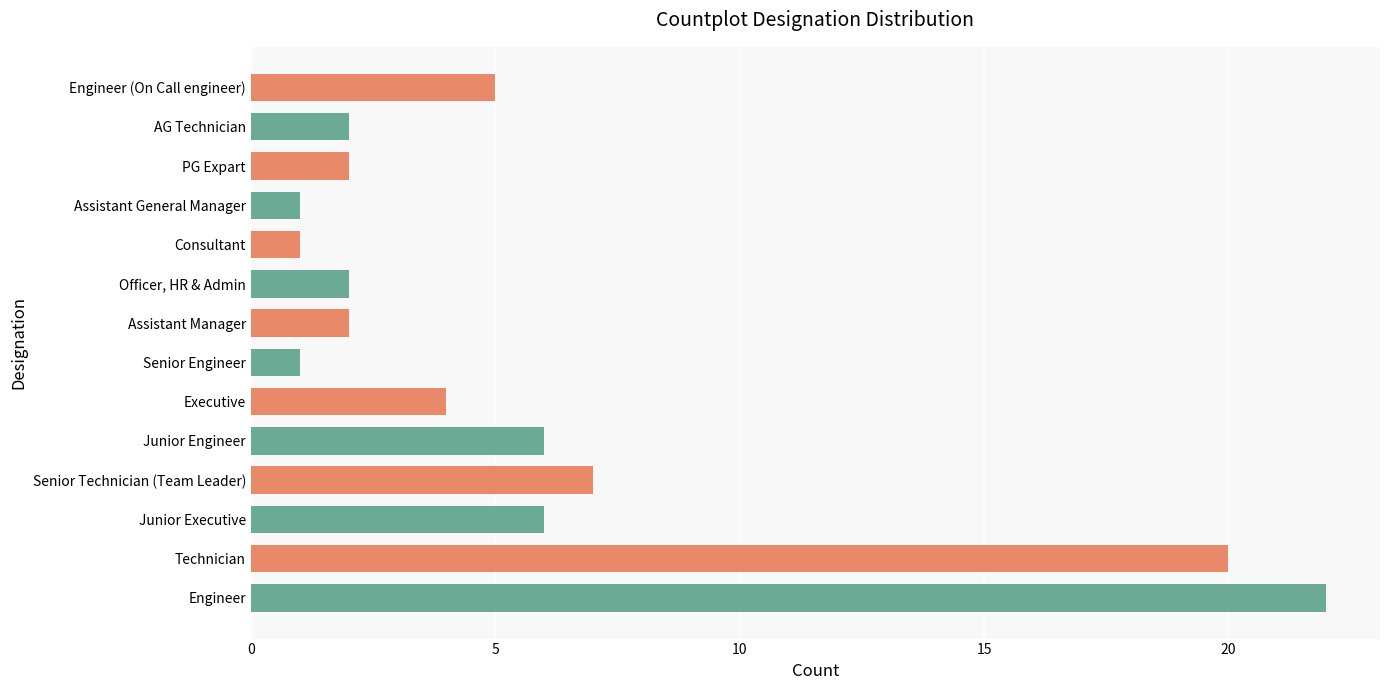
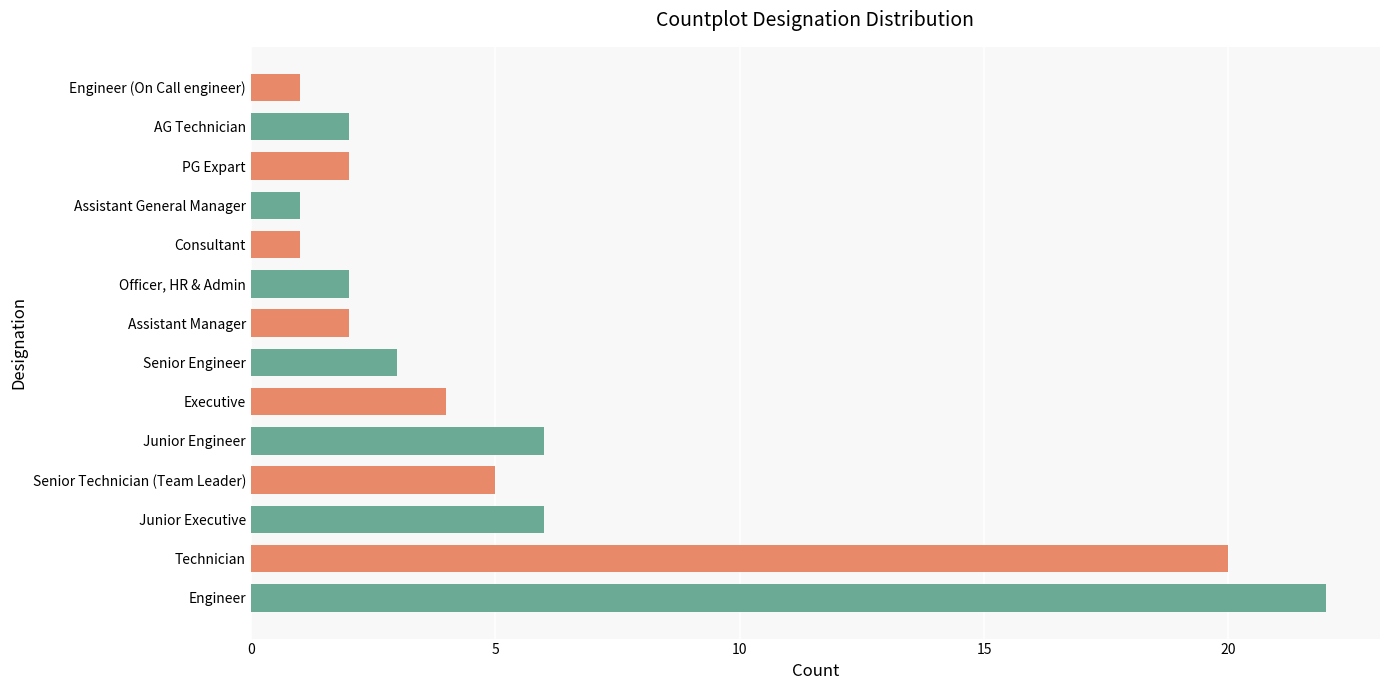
Engineer (On Call engineer): 5 -> 1
Senior Engineer: 1 -> 3
Senior Technician (Team Leader): 7 -> 5
